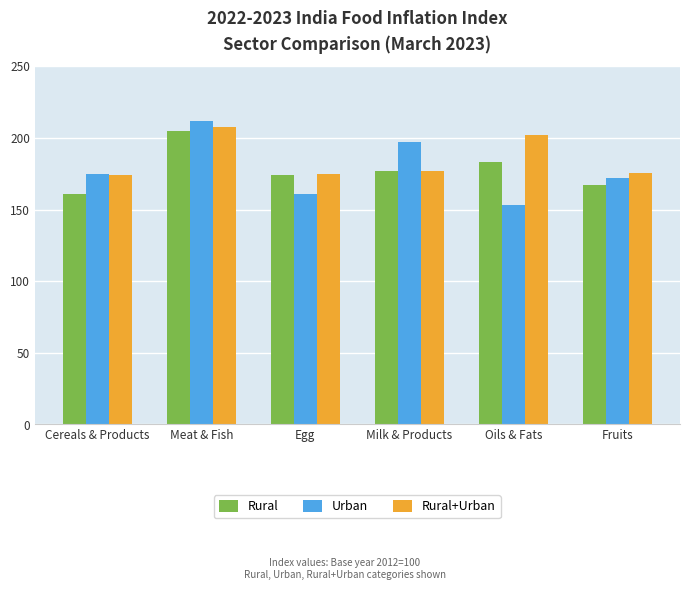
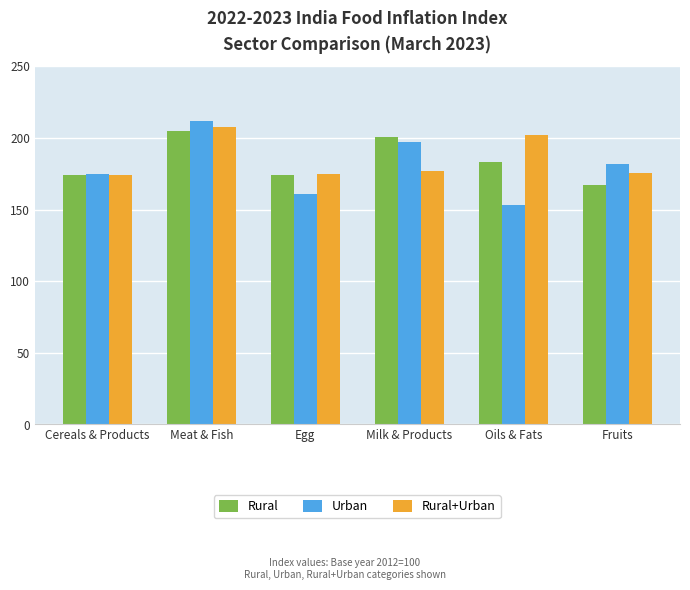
Rural, Cereals & Products: 161 -> 174
Rural, Milk & Products: 177 -> 201
Urban, Fruits: 172 -> 182
